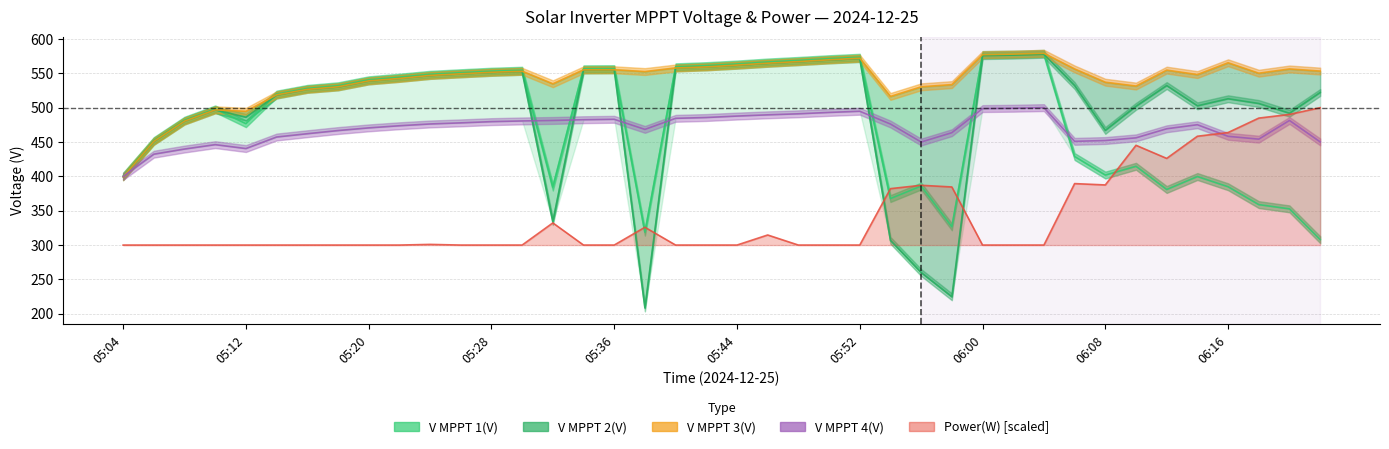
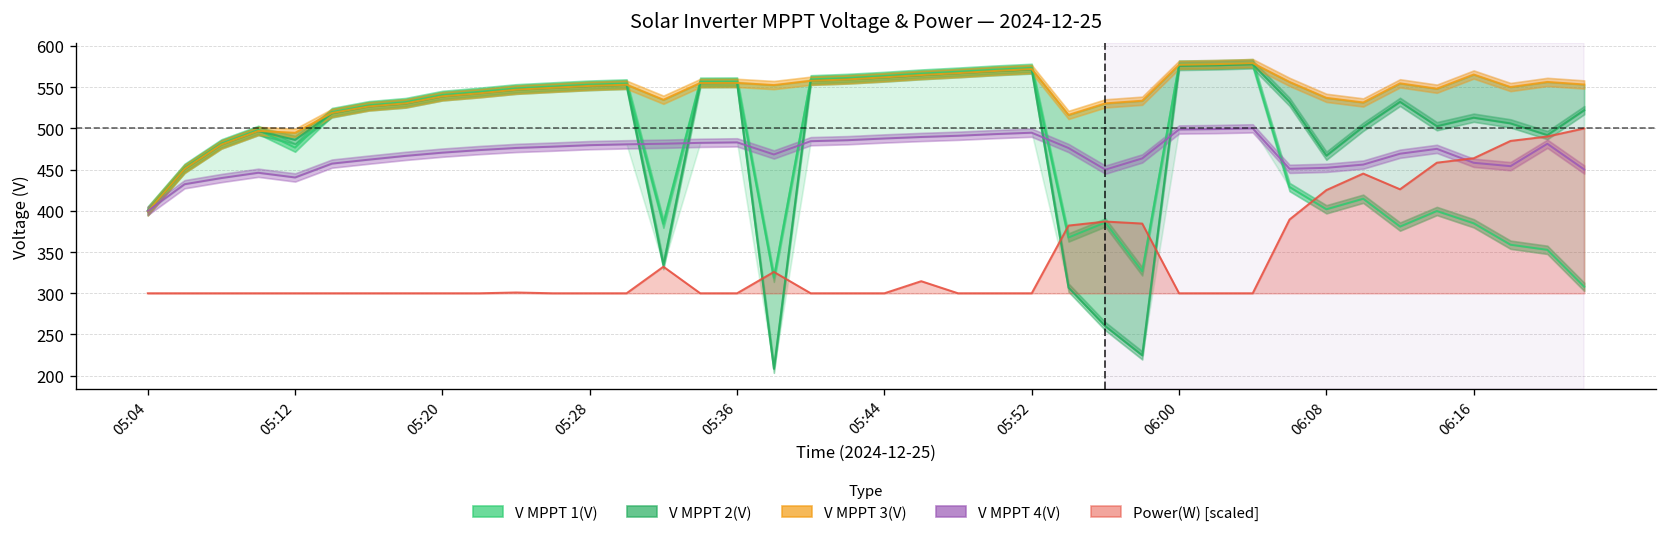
Power(W) [scaled], 06:08: 390 -> 430
